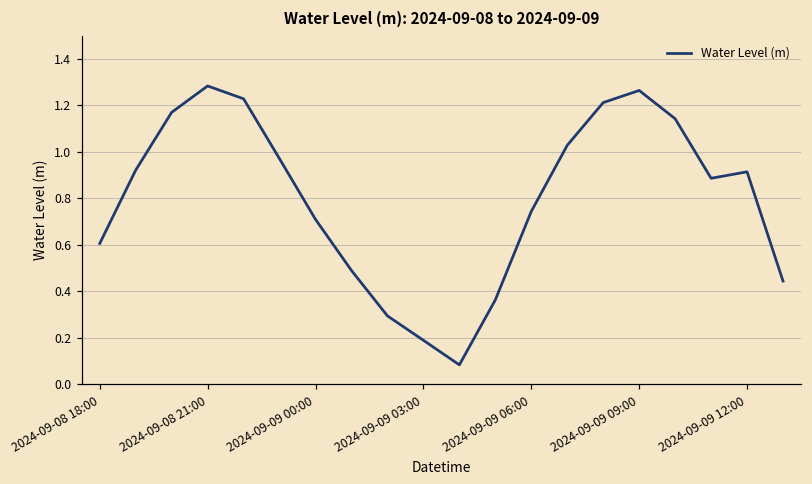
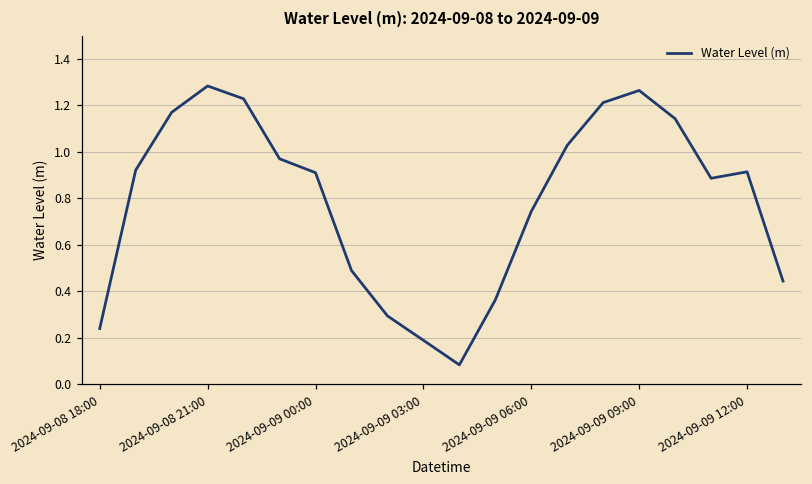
2024-09-08 18:00: 0.61 -> 0.24
2024-09-09 00:00: 0.71 -> 0.91
